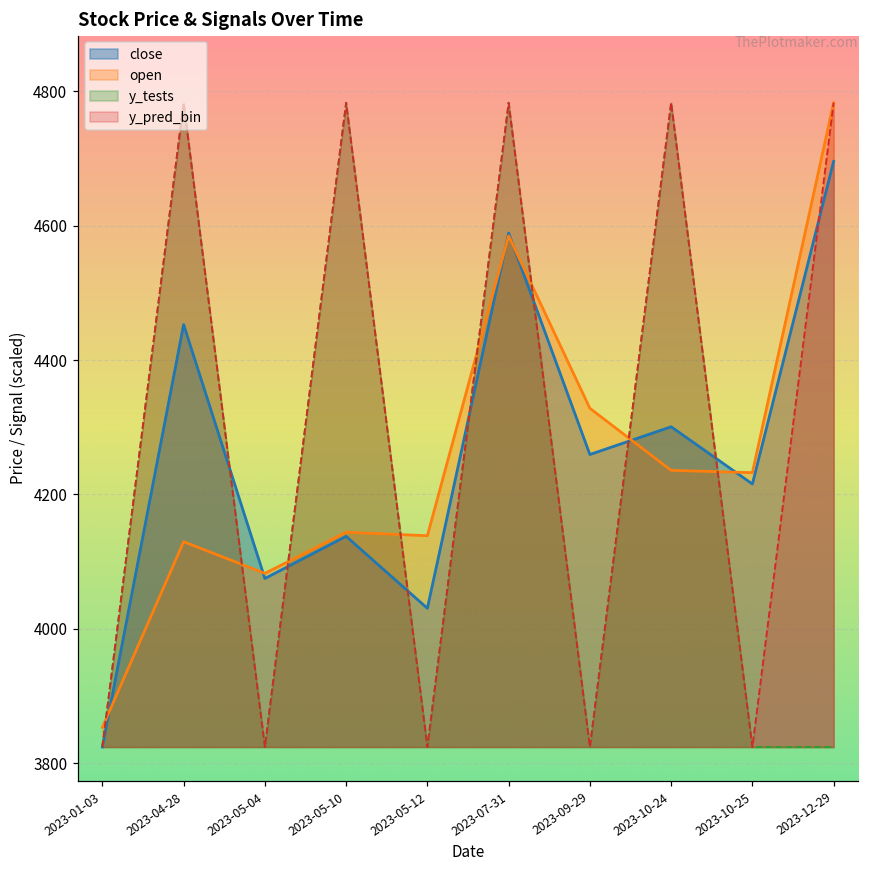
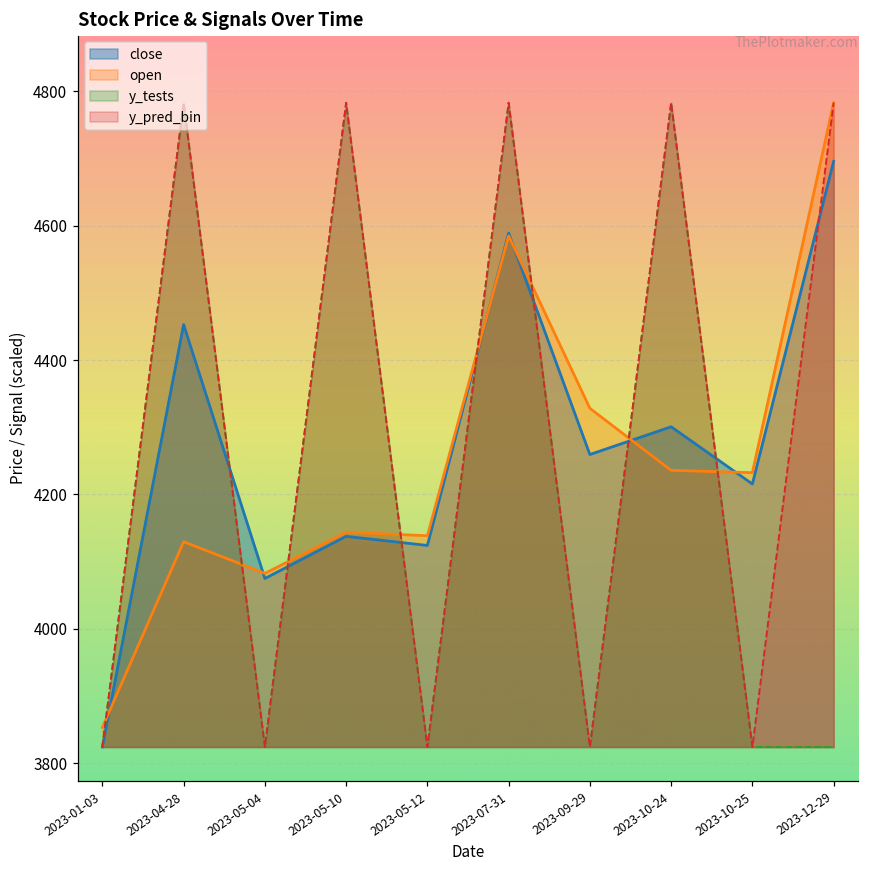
close, 2023-05-12: 4030 -> 4120
